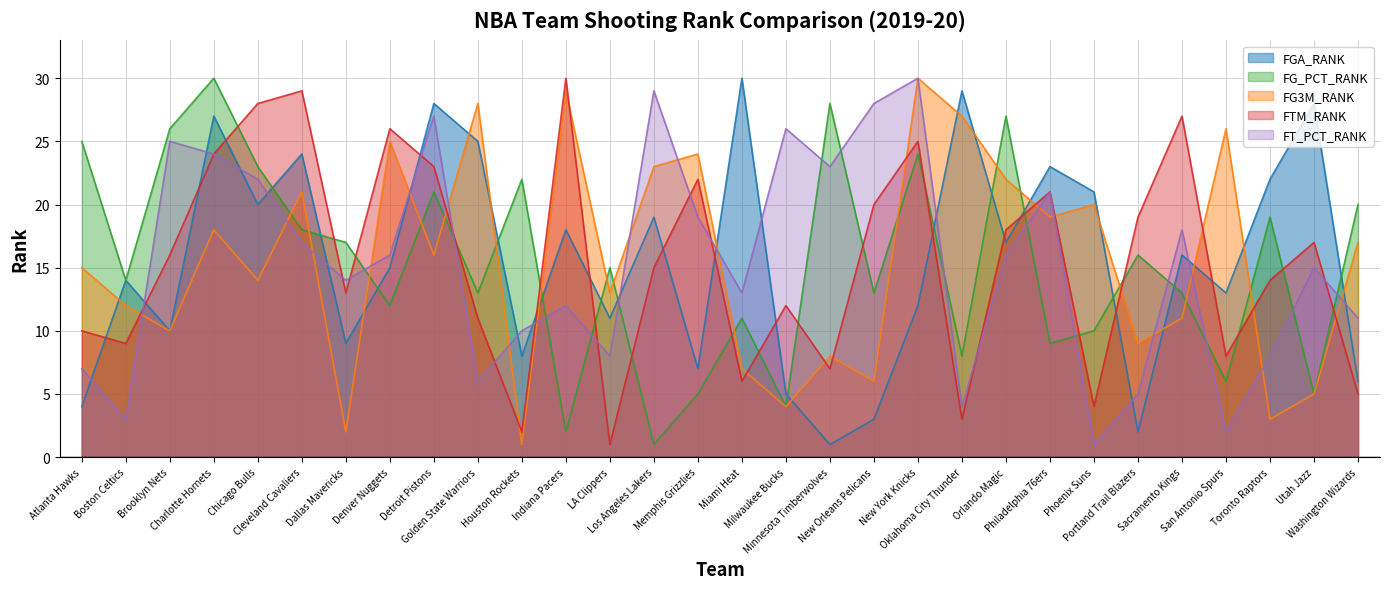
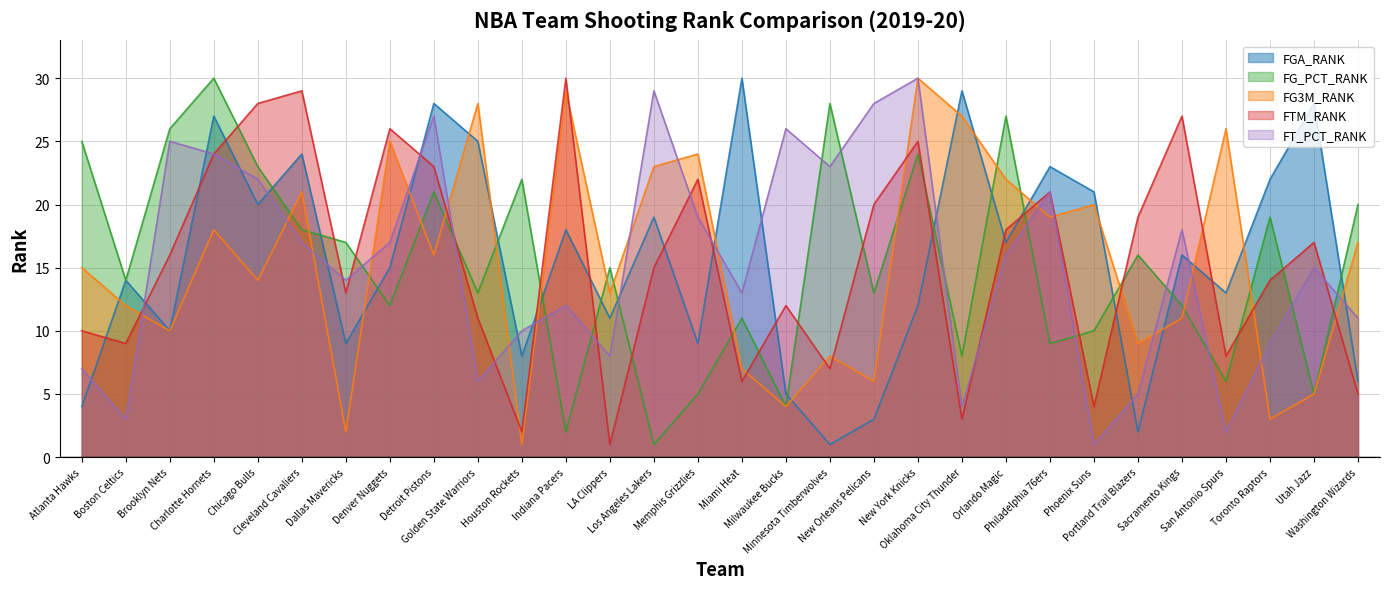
FT_PCT_RANK, Denver Nuggets: 16 -> 17
FGA_RANK, Memphis Grizzlies: 7 -> 9
FG_PCT_RANK, Sacramento Kings: 13 -> 12
FT_PCT_RANK, Toronto Raptors: 8 -> 9
